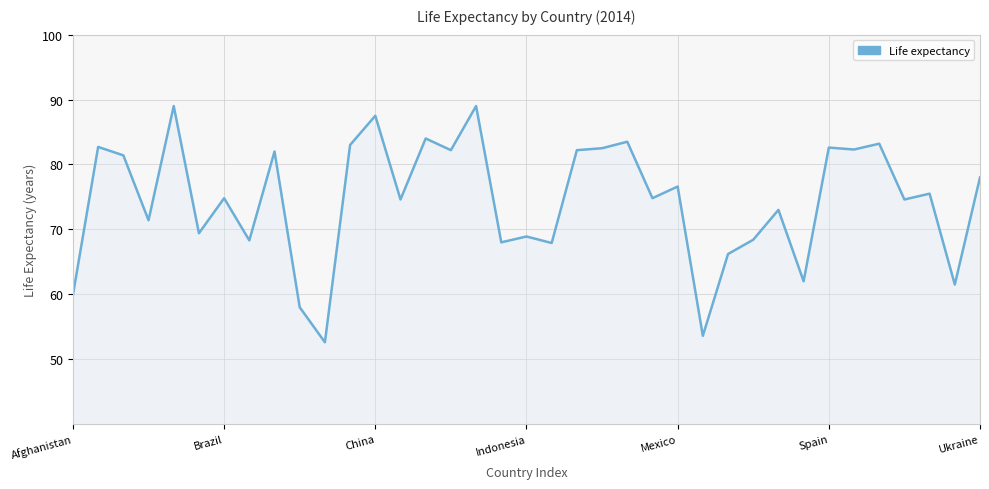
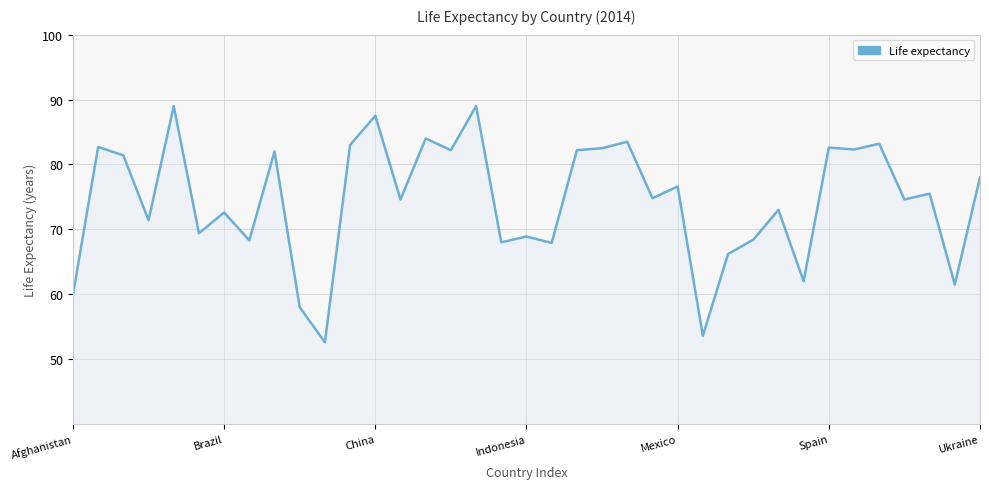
Brazil: 75 -> 73
